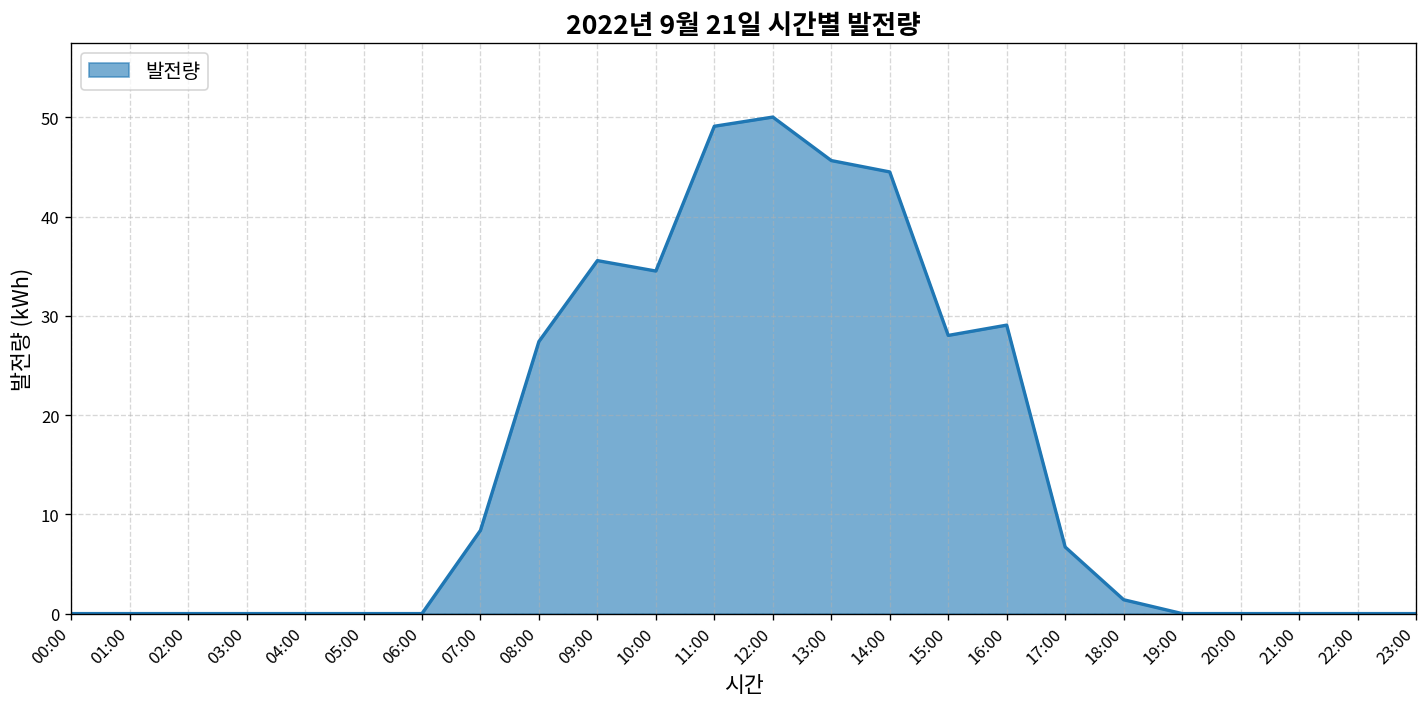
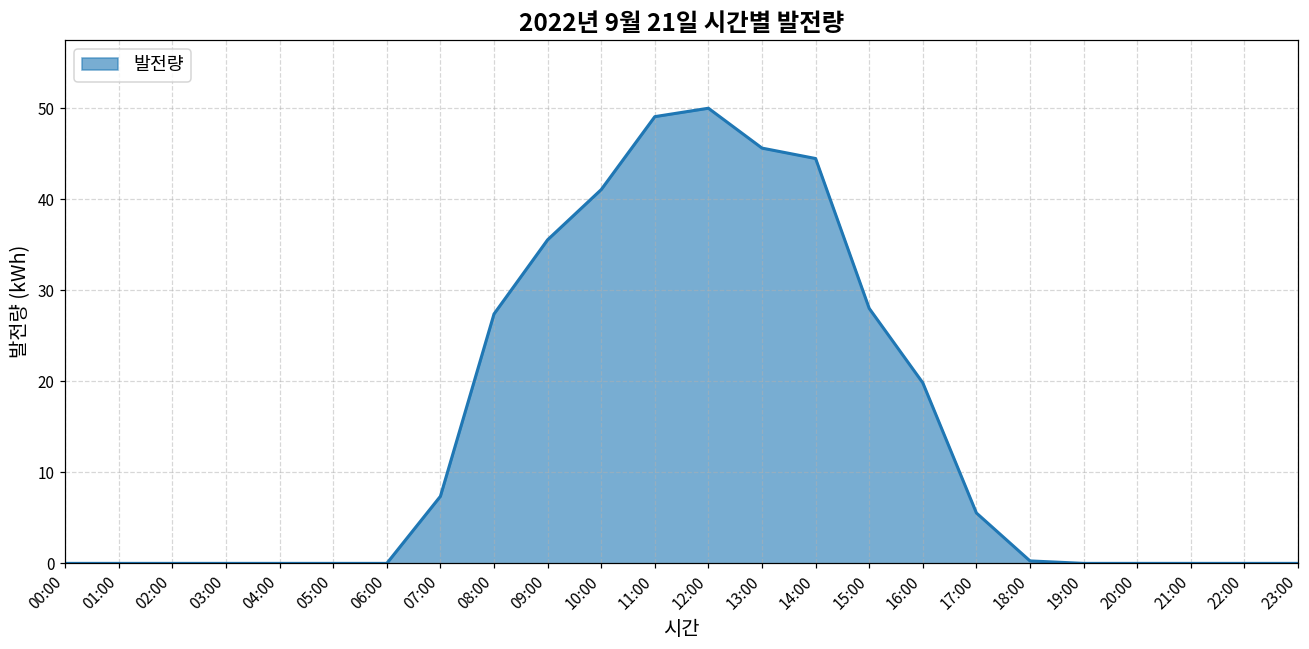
07:00: 8 -> 7
10:00: 35 -> 41
16:00: 29 -> 20
17:00: 7 -> 6
18:00: 1 -> 0
